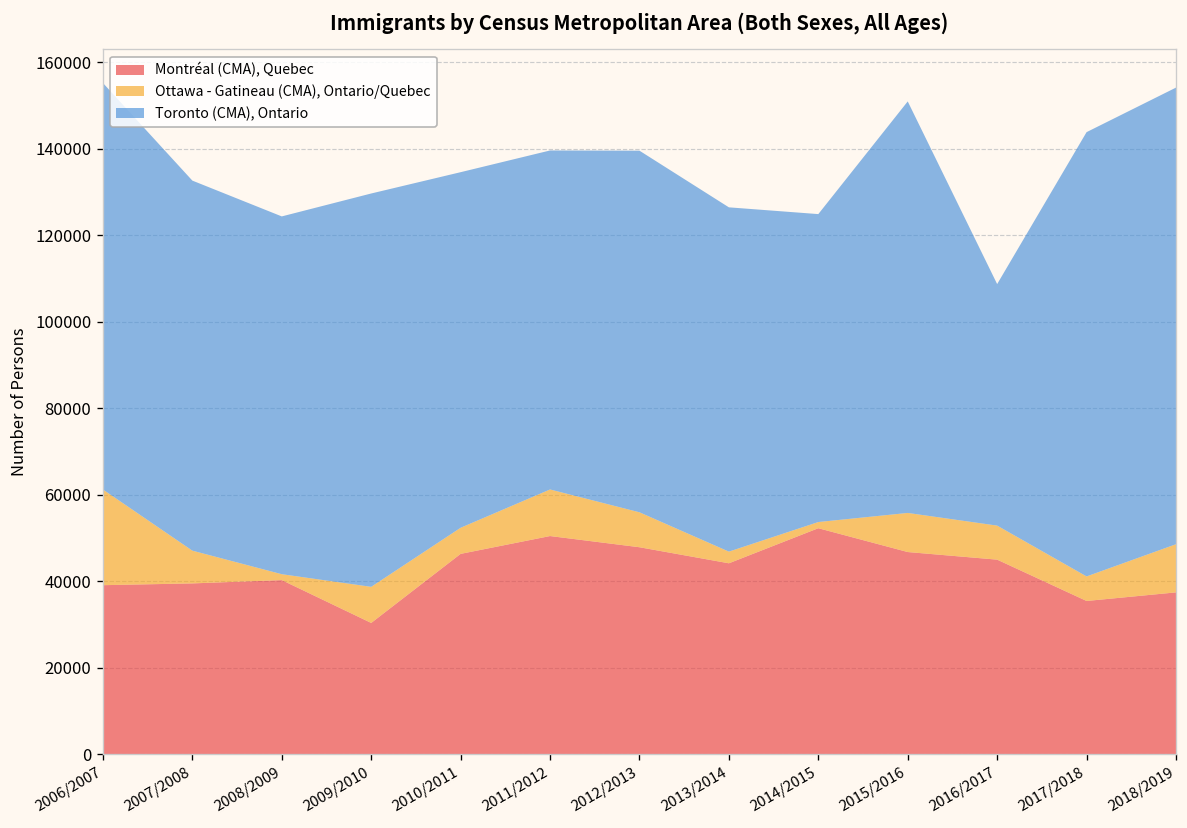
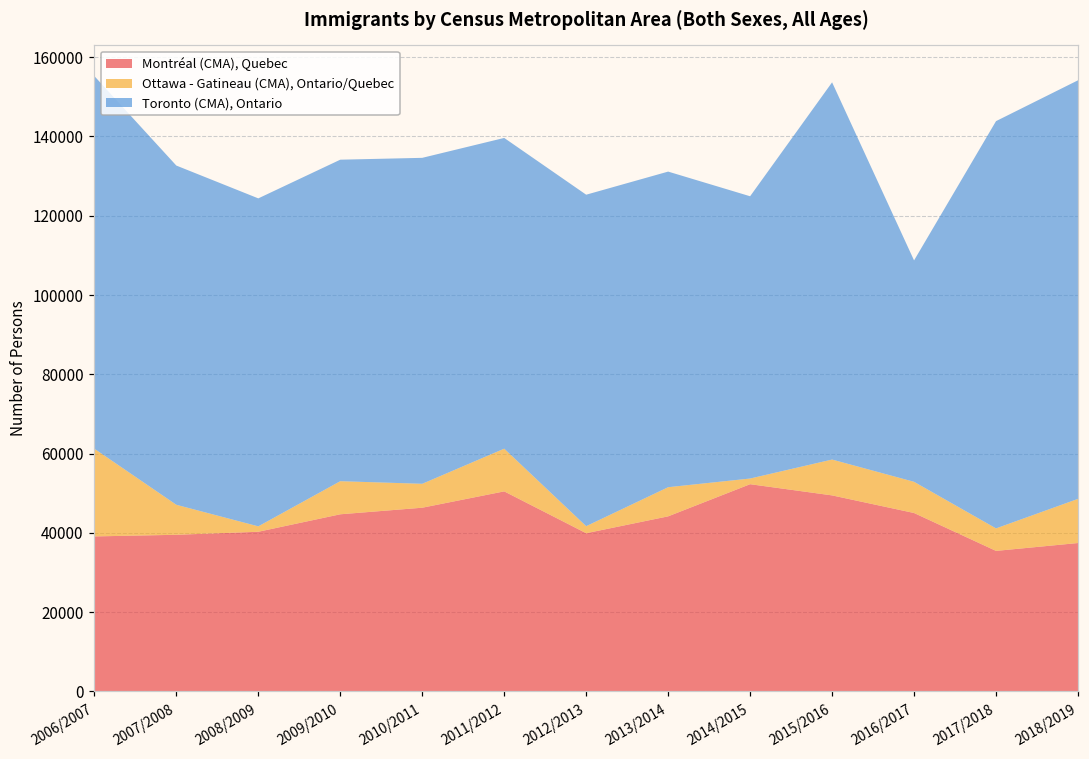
Montréal (CMA), Quebec, 2009/2010: 30000 -> 45000
Toronto (CMA), Ontario, 2009/2010: 91000 -> 81000
Montréal (CMA), Quebec, 2012/2013: 48000 -> 40000
Ottawa - Gatineau (CMA), Ontario/Quebec, 2012/2013: 8000 -> 2000
Ottawa - Gatineau (CMA), Ontario/Quebec, 2013/2014: 3000 -> 7000
Montréal (CMA), Quebec, 2015/2016: 47000 -> 49000
